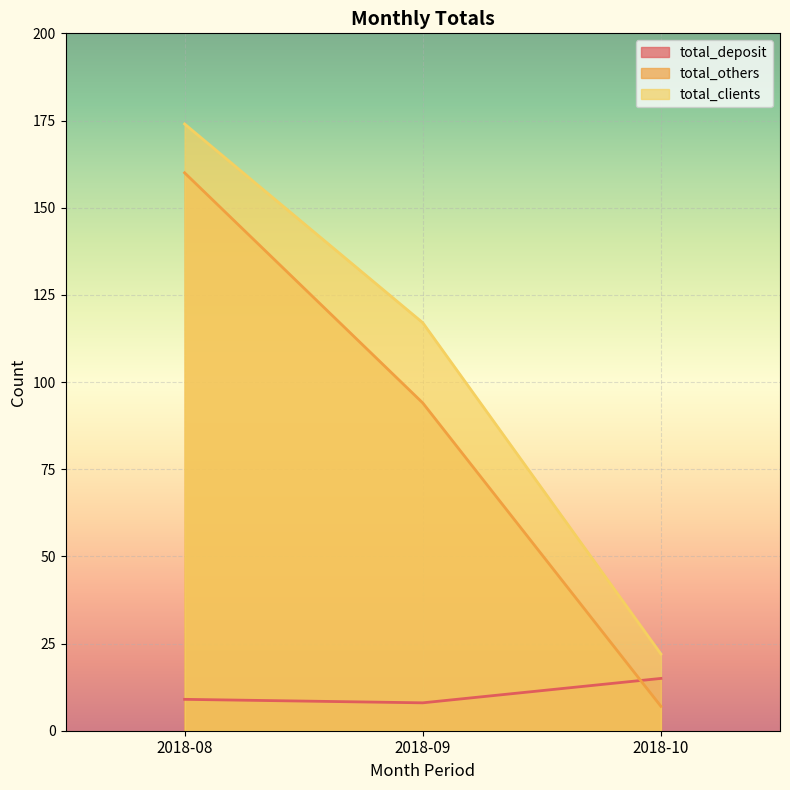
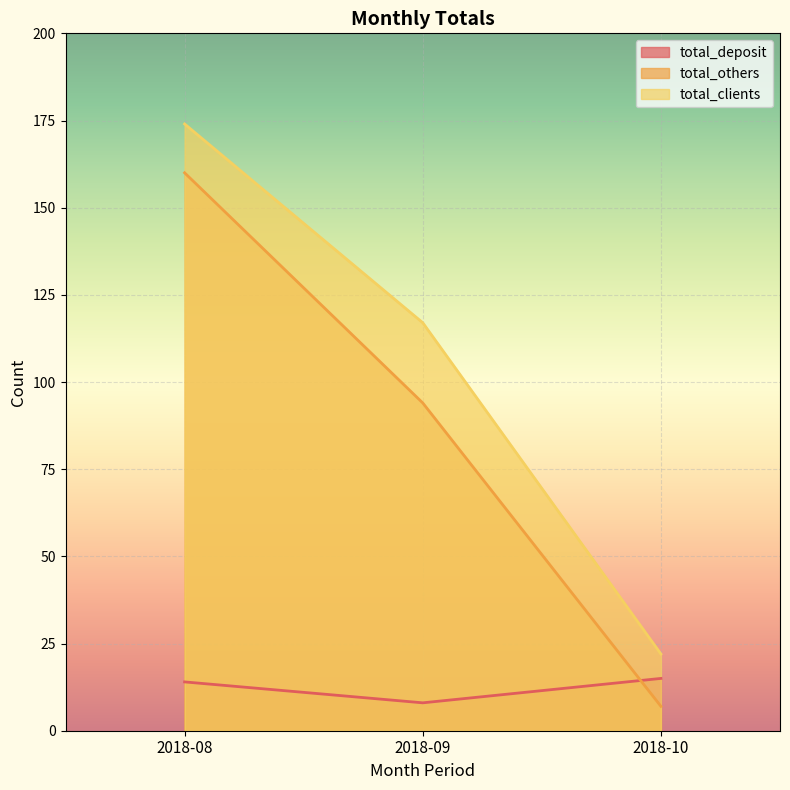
total_deposit, 2018-08: 9 -> 14
